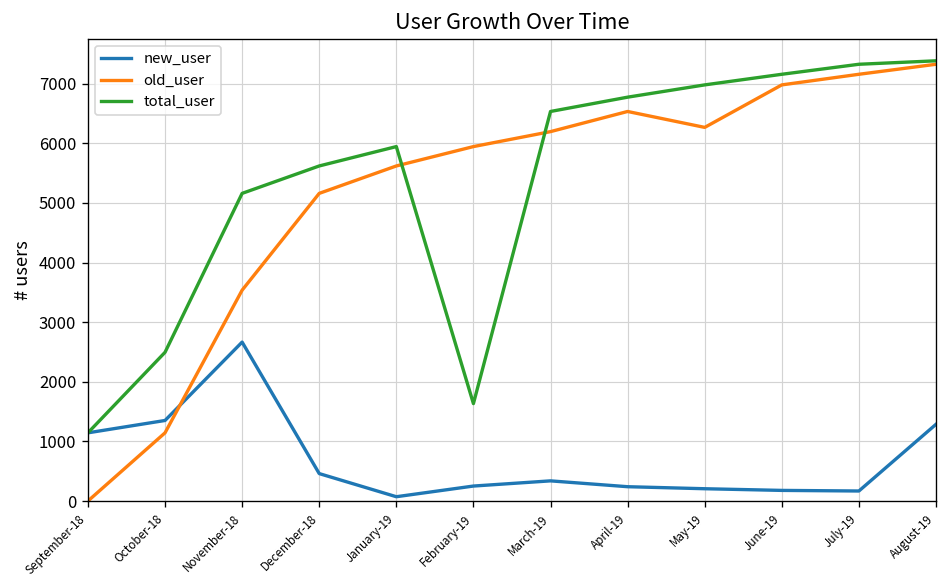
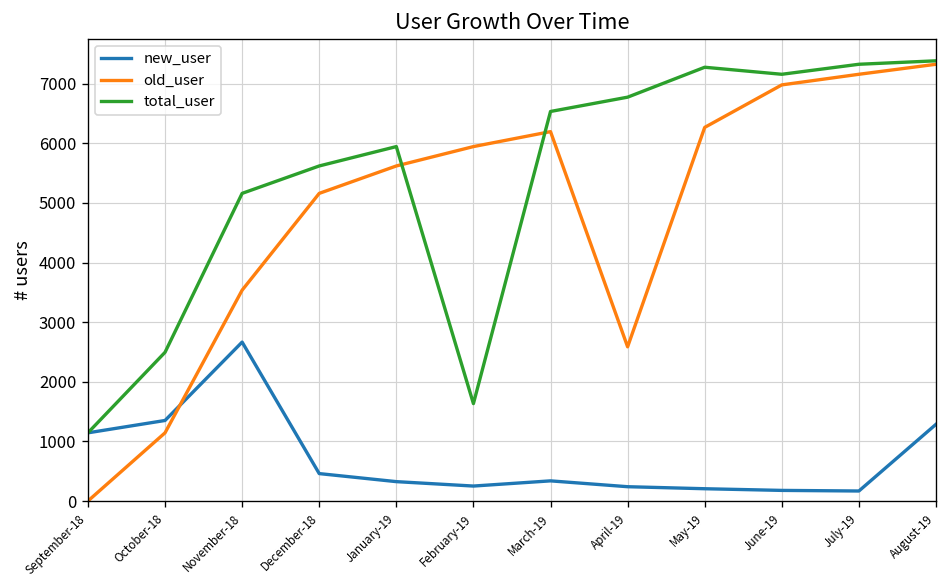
new_user, January-19: 100 -> 300
old_user, April-19: 6500 -> 2600
total_user, May-19: 7000 -> 7300
